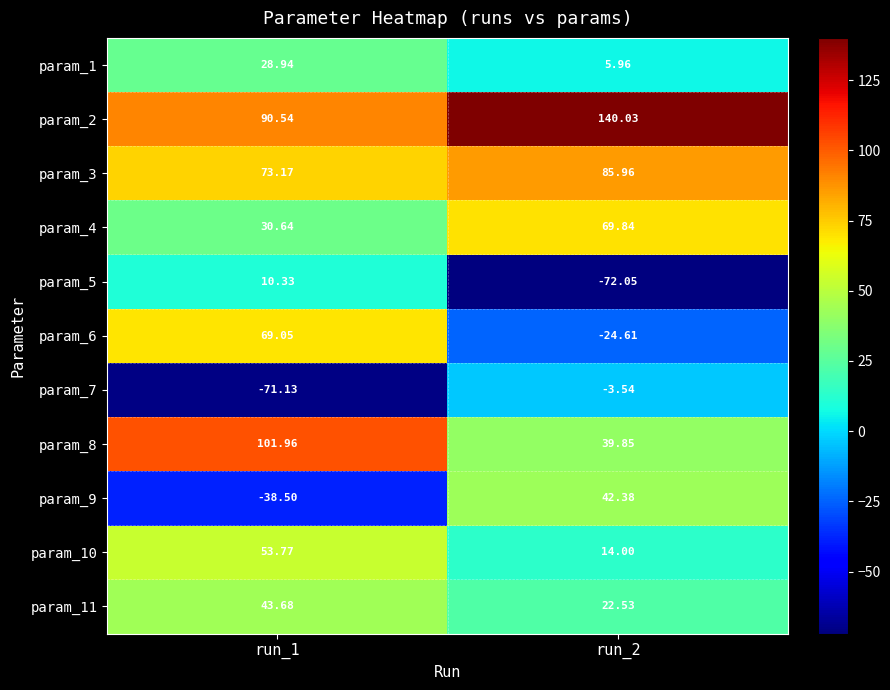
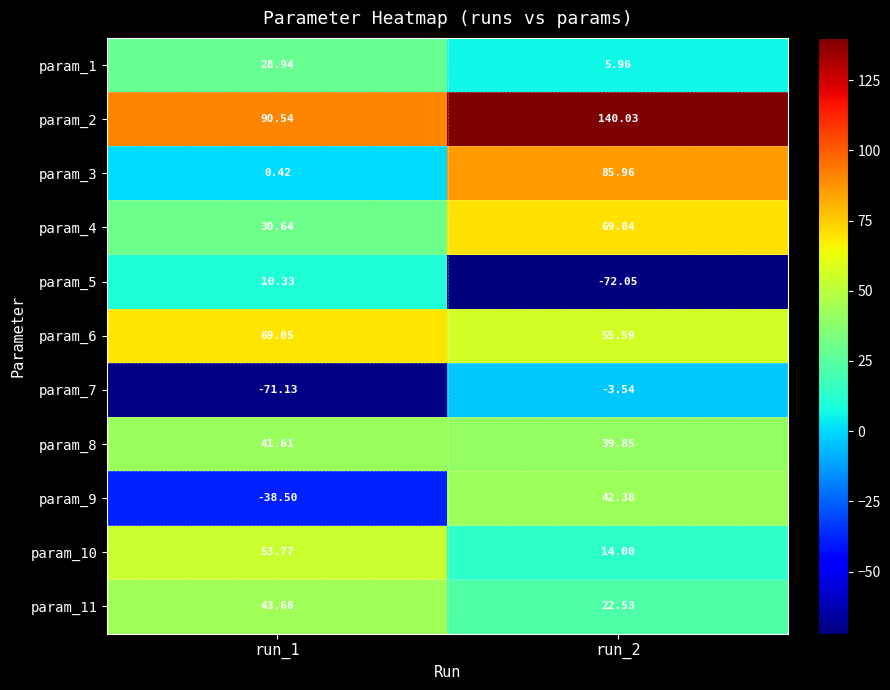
param_3, run_1: 73.17 -> 0.42
param_6, run_2: -24.61 -> 55.59
param_8, run_1: 101.96 -> 41.61
